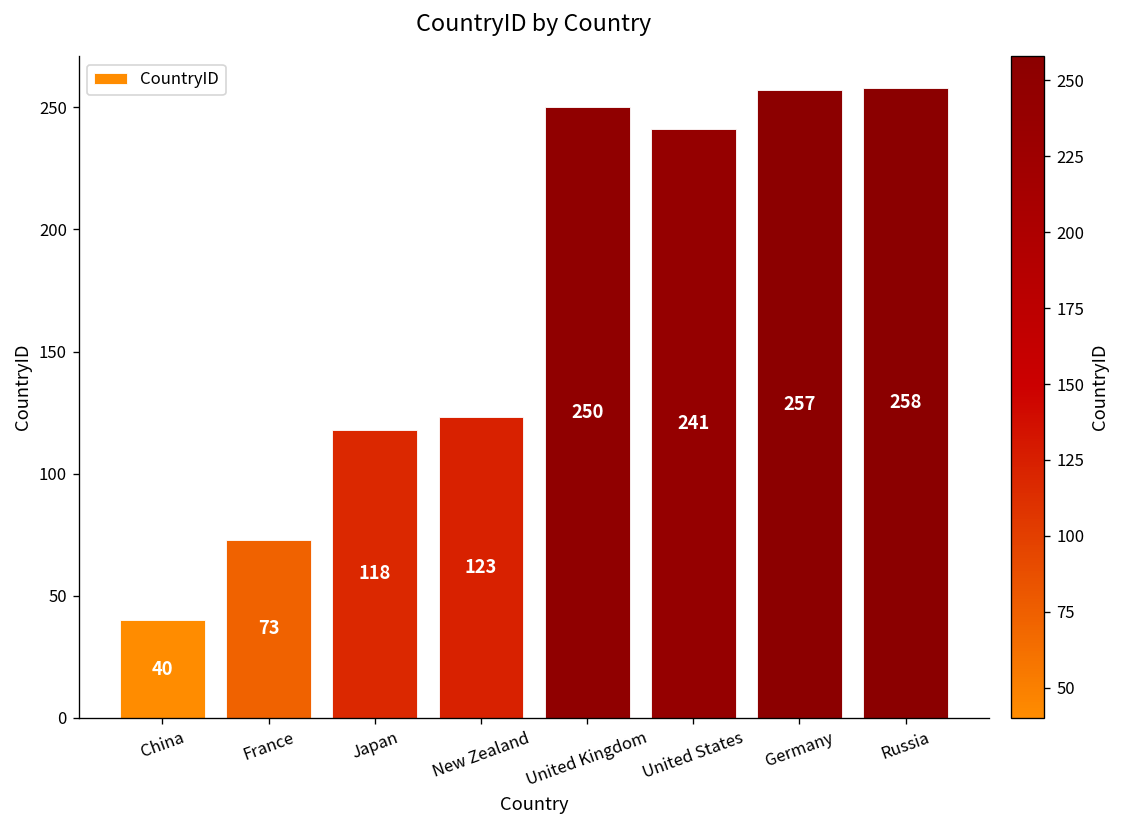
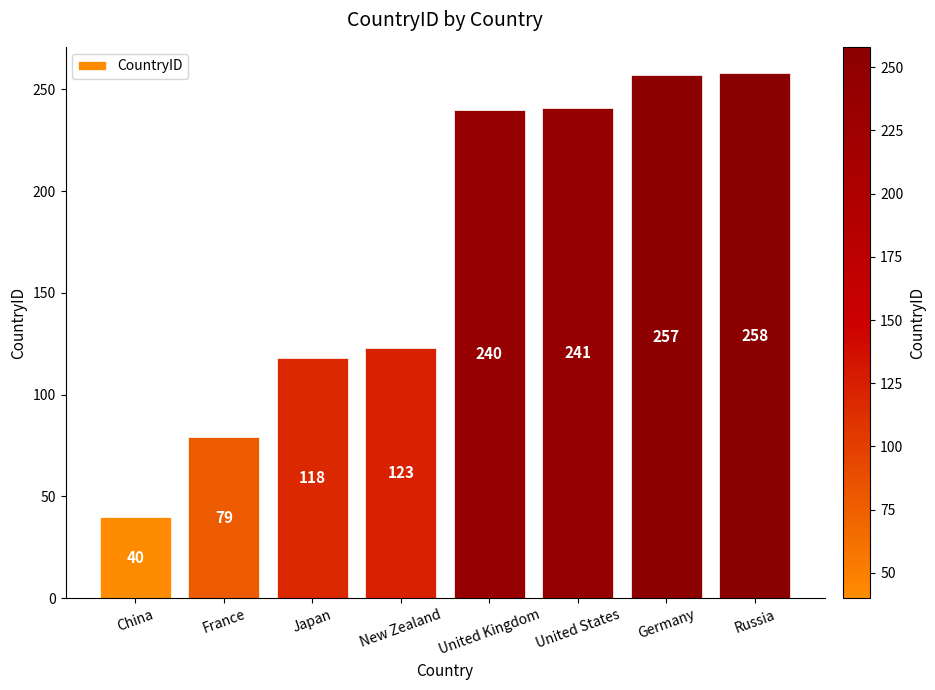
France: 73 -> 79
United Kingdom: 250 -> 240
